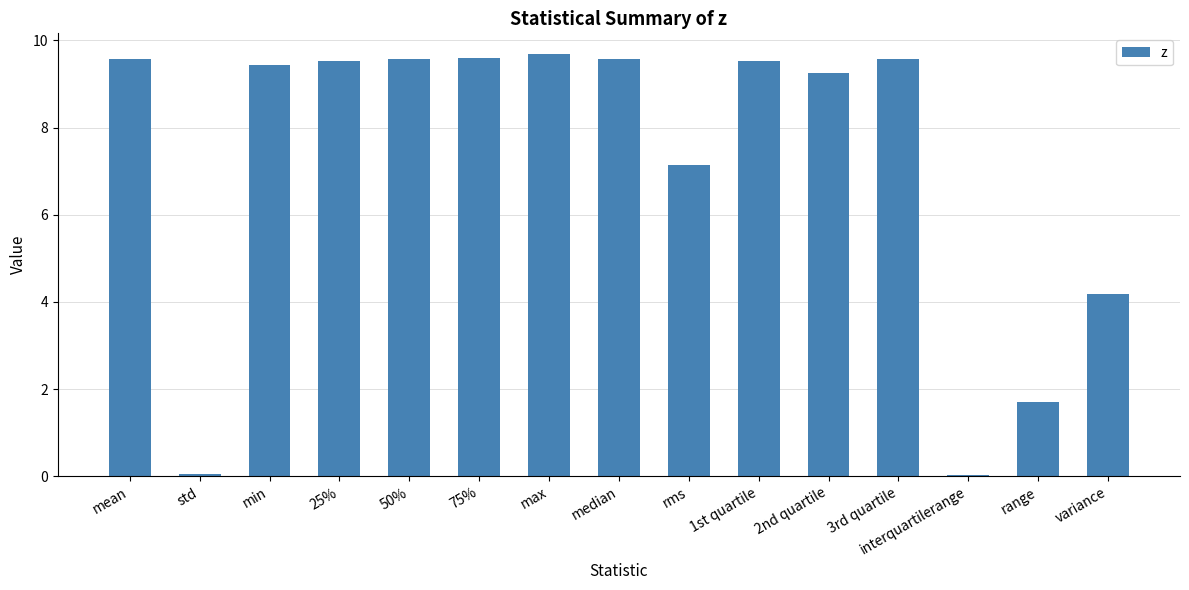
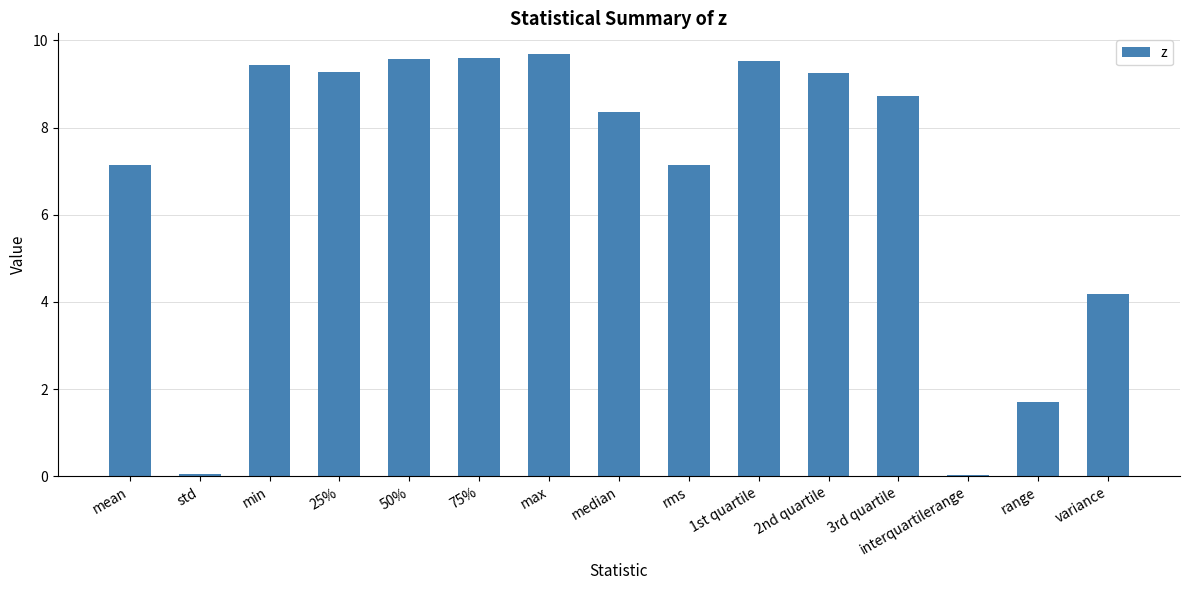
mean: 9.6 -> 7.2
25%: 9.5 -> 9.3
median: 9.6 -> 8.4
3rd quartile: 9.6 -> 8.7
